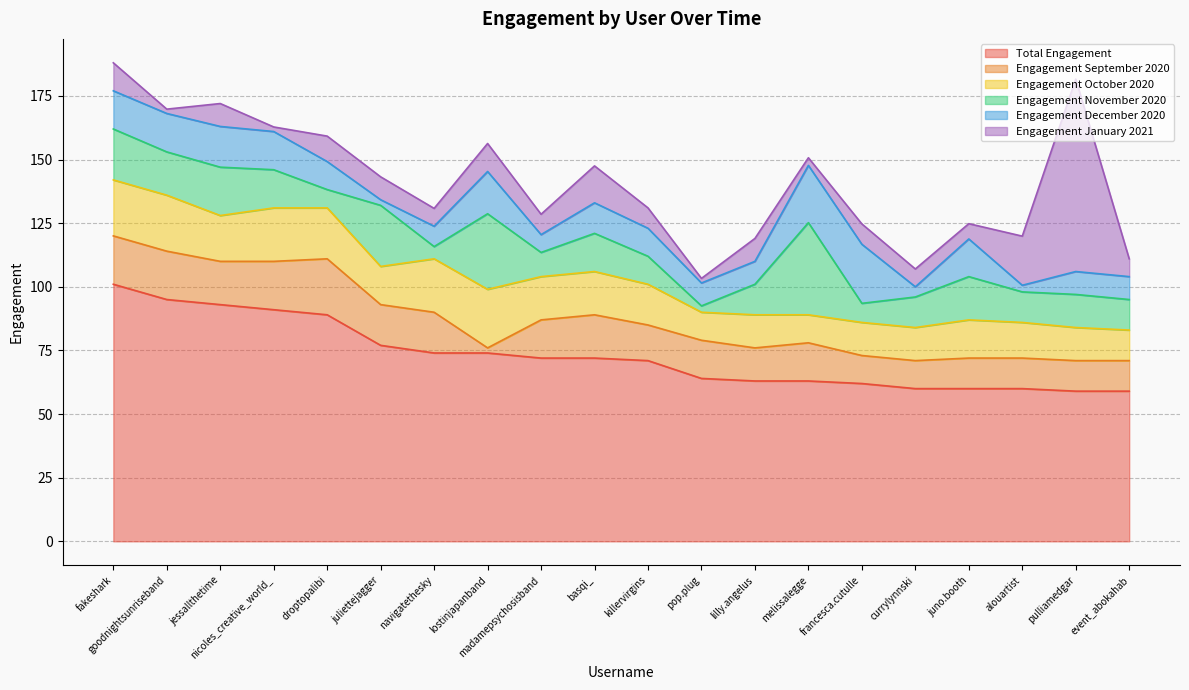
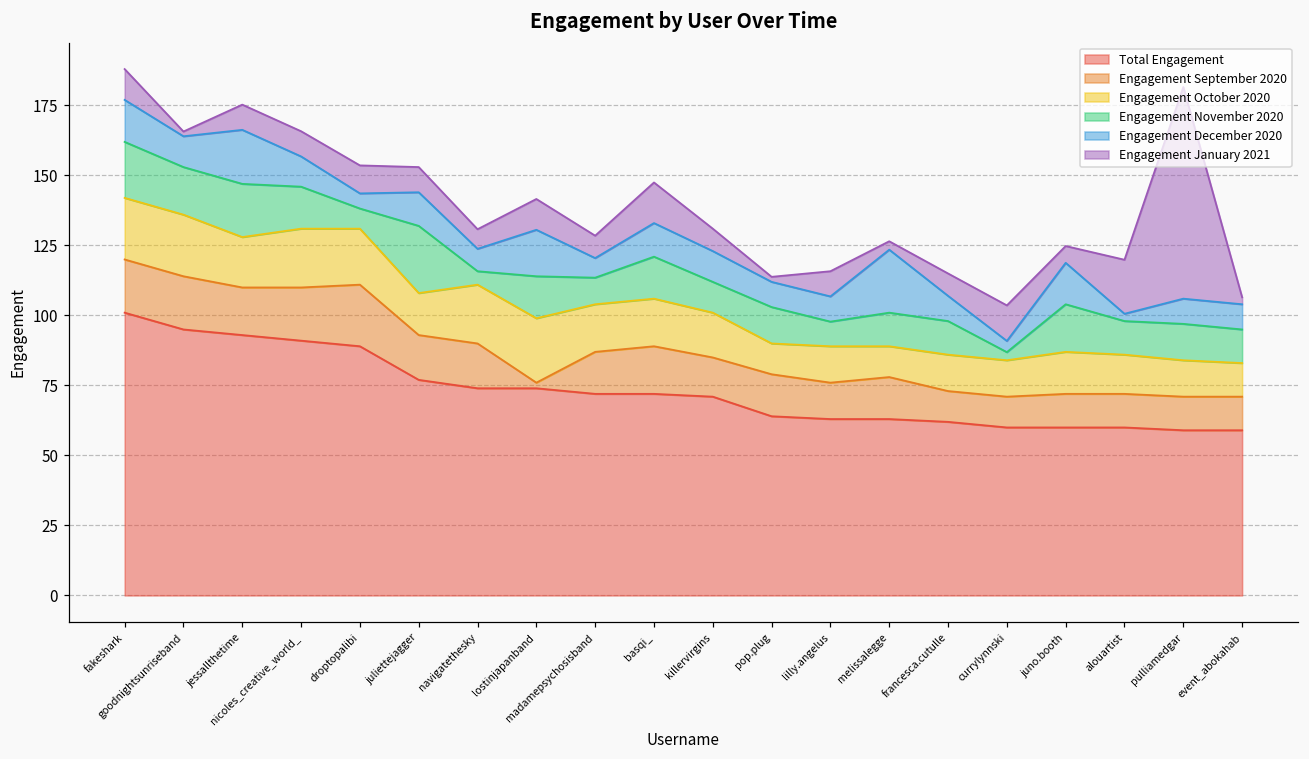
Engagement December 2020, goodnightsunriseband: 15 -> 11
Engagement December 2020, jessallthetime: 16 -> 19
Engagement December 2020, nicoles_creative_world_: 15 -> 11
Engagement January 2021, nicoles_creative_world_: 2 -> 9
Engagement December 2020, droptopalibi: 11 -> 5
Engagement December 2020, juliettejagger: 2 -> 12
Engagement November 2020, lostinjapanband: 30 -> 15
Engagement November 2020, pop.plug: 3 -> 13
Engagement November 2020, lilly.angelus: 12 -> 9
Engagement November 2020, melissalegge: 36 -> 12
Engagement November 2020, francesca.cutulle: 8 -> 12
Engagement December 2020, francesca.cutulle: 23 -> 9
Engagement November 2020, currylynnski: 12 -> 3
Engagement January 2021, currylynnski: 7 -> 13
Engagement January 2021, event_abokahab: 7 -> 3
